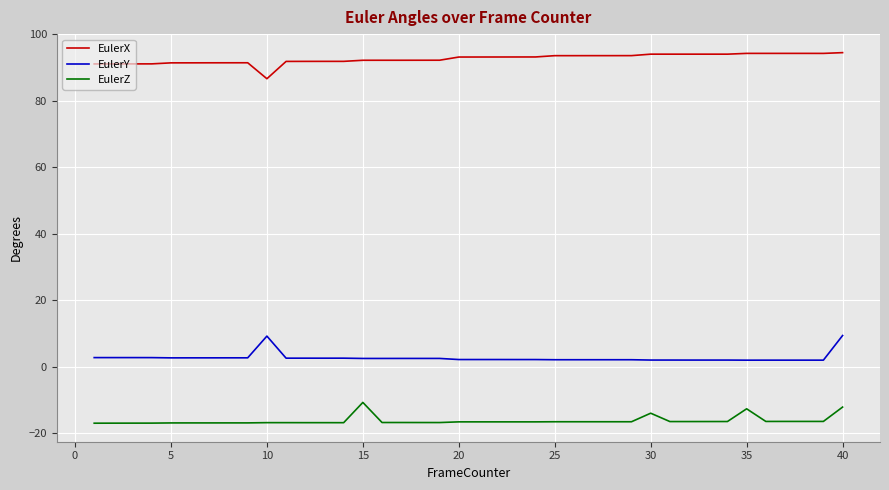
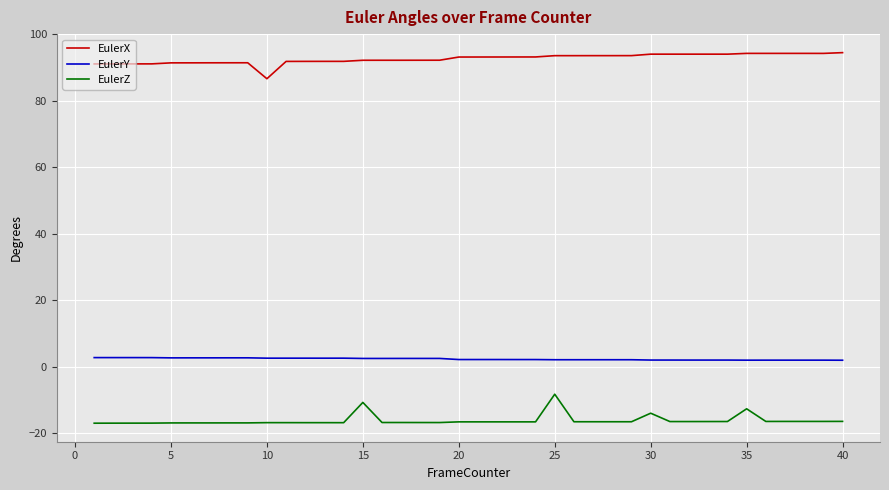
EulerY, 10: 9 -> 3
EulerZ, 25: -17 -> -8
EulerY, 40: 9 -> 2
EulerZ, 40: -12 -> -17
